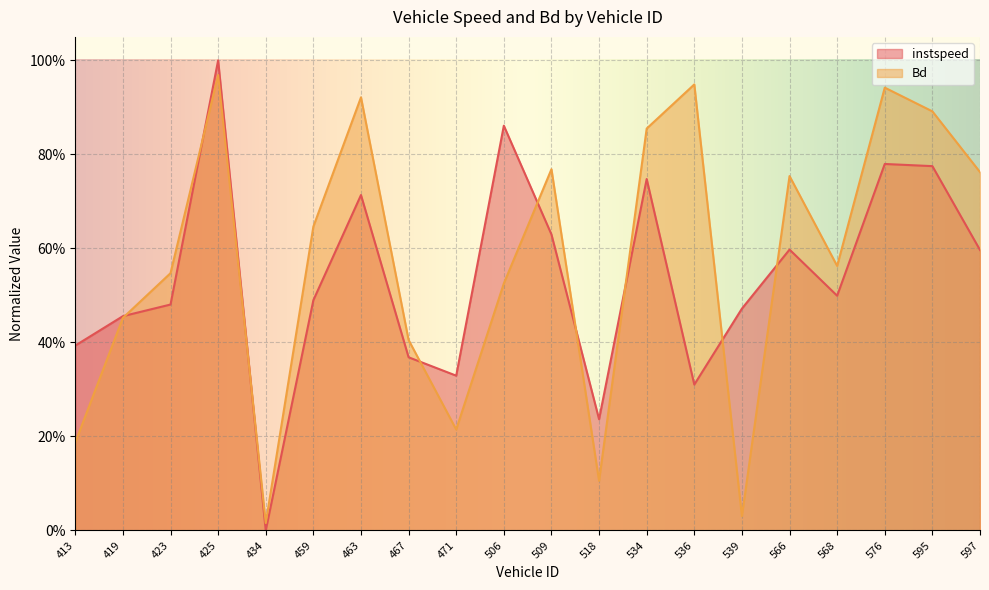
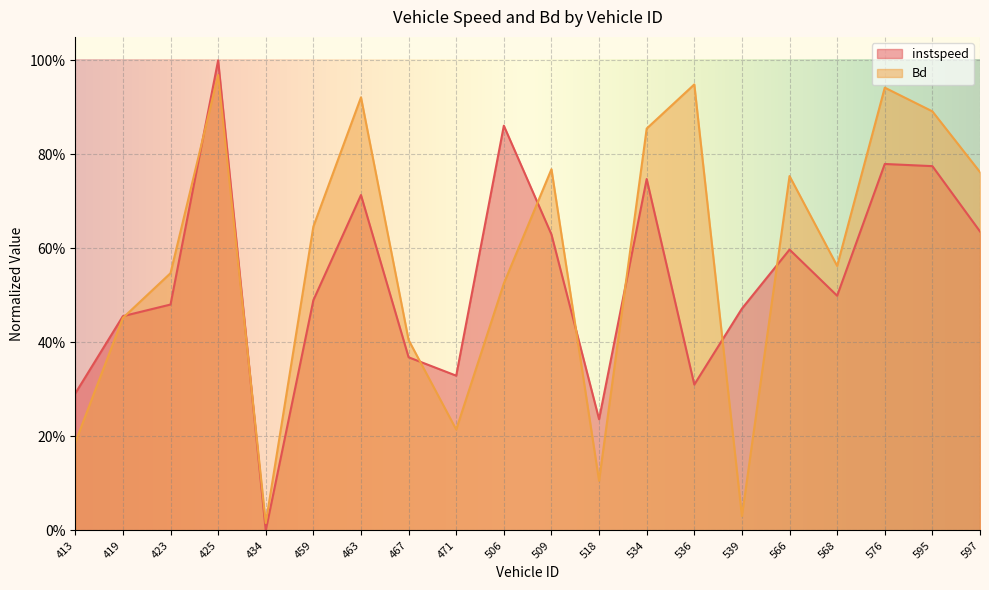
instspeed, 413: 39% -> 29%
instspeed, 597: 60% -> 64%
